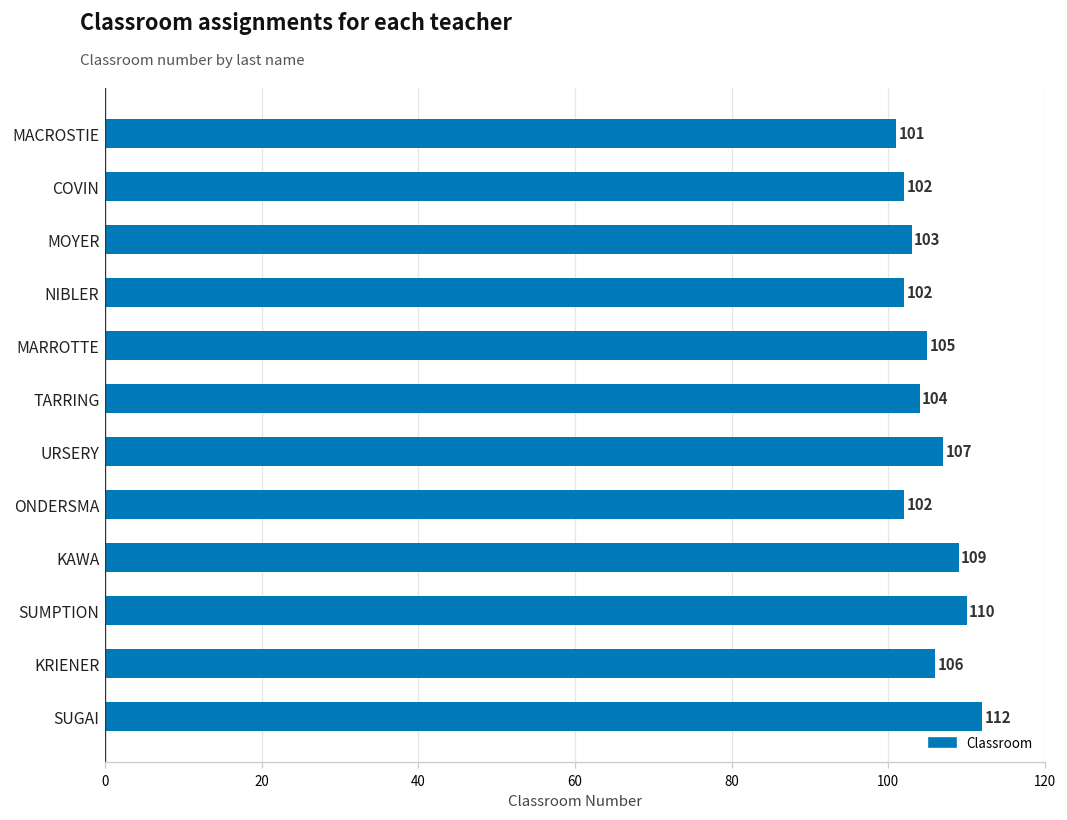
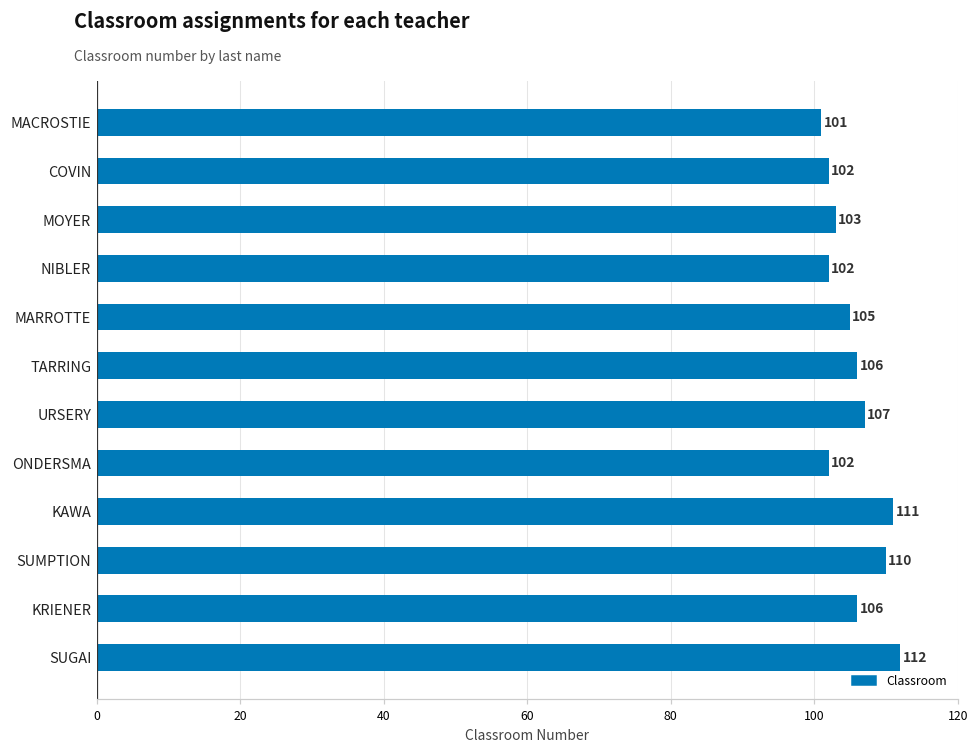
TARRING: 104 -> 106
KAWA: 109 -> 111
